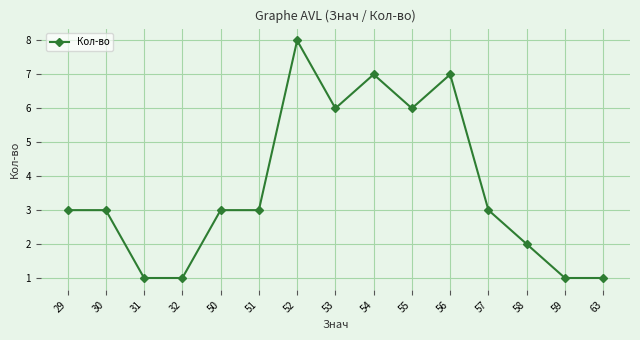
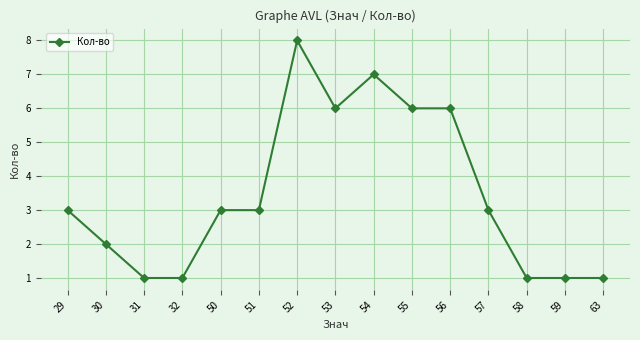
30: 3 -> 2
56: 7 -> 6
58: 2 -> 1
